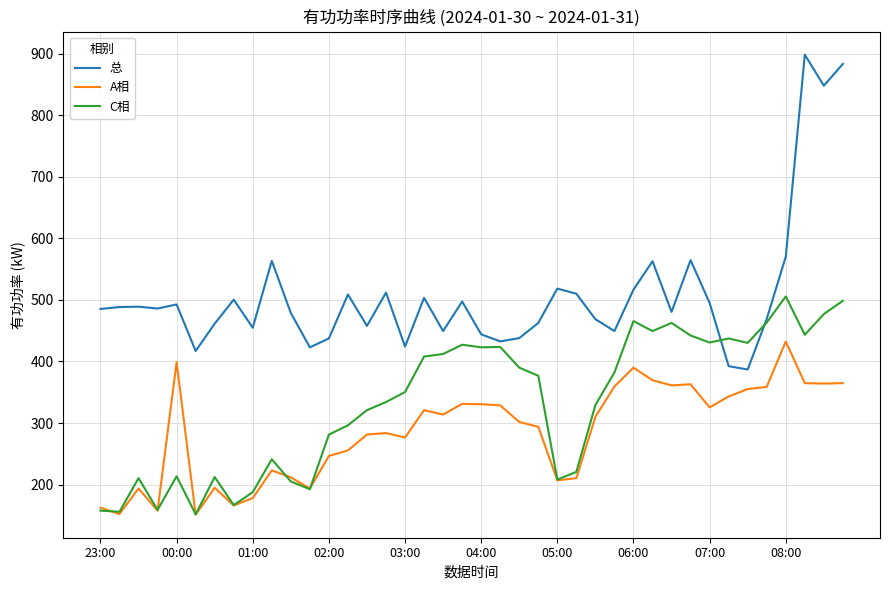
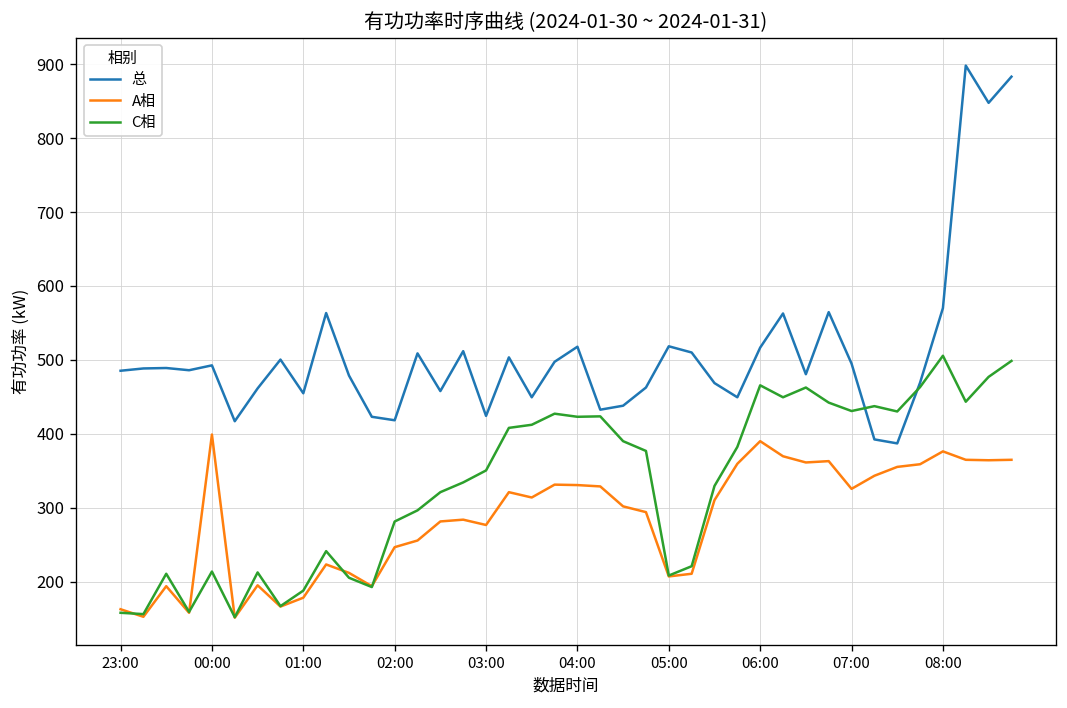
总, 02:00: 440 -> 420
总, 04:00: 440 -> 520
A相, 08:00: 430 -> 380
